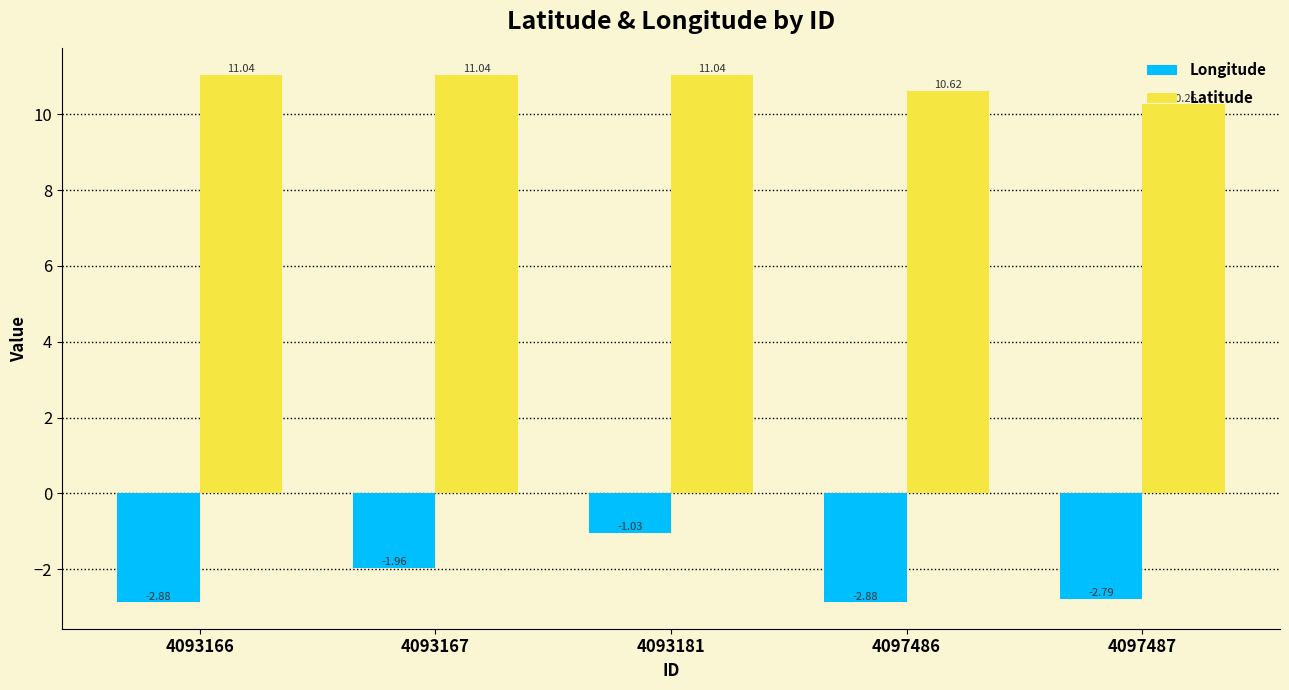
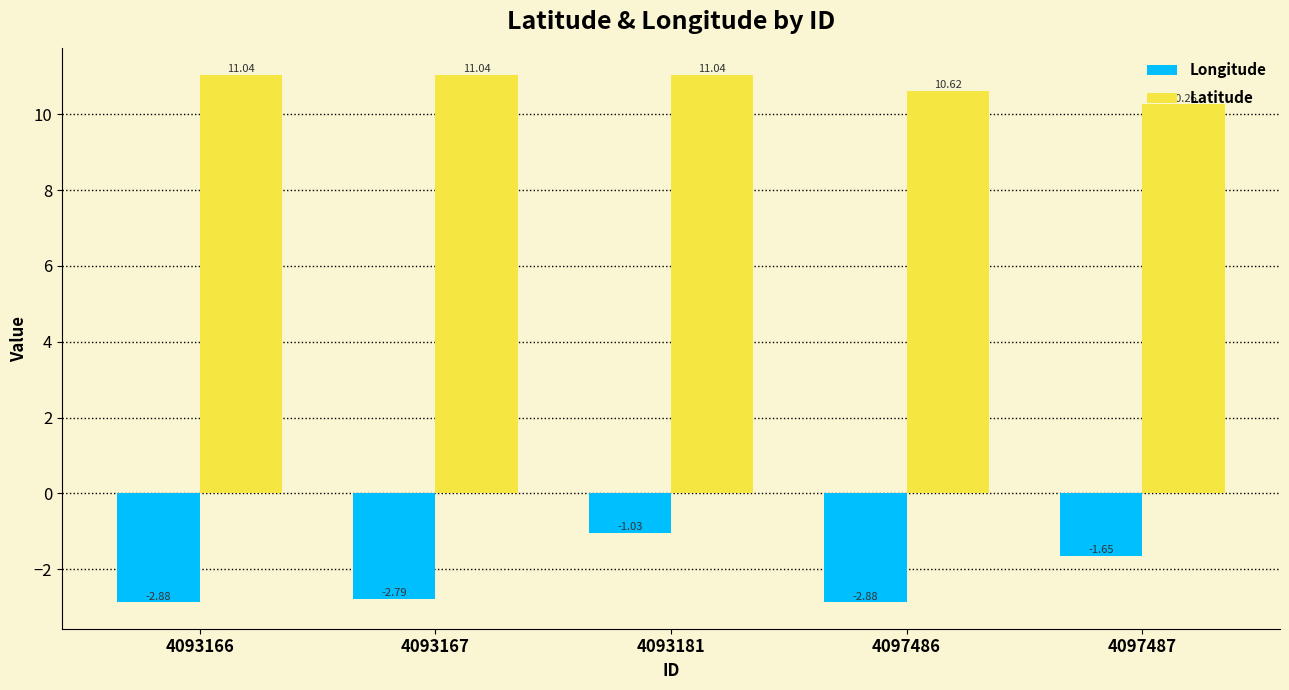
Longitude, 4093167: -1.96 -> -2.79
Longitude, 4097487: -2.79 -> -1.65
